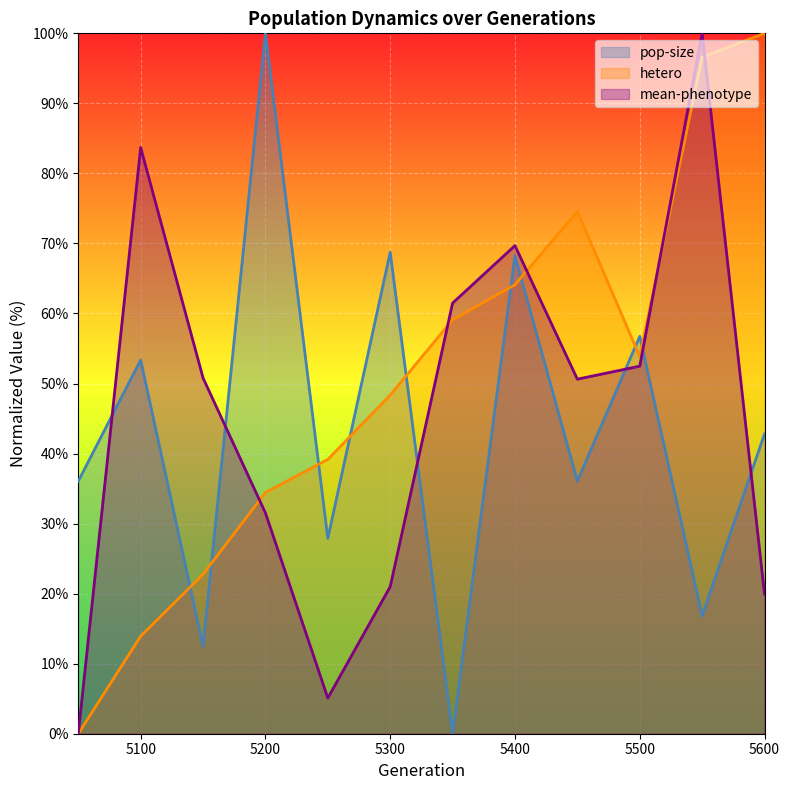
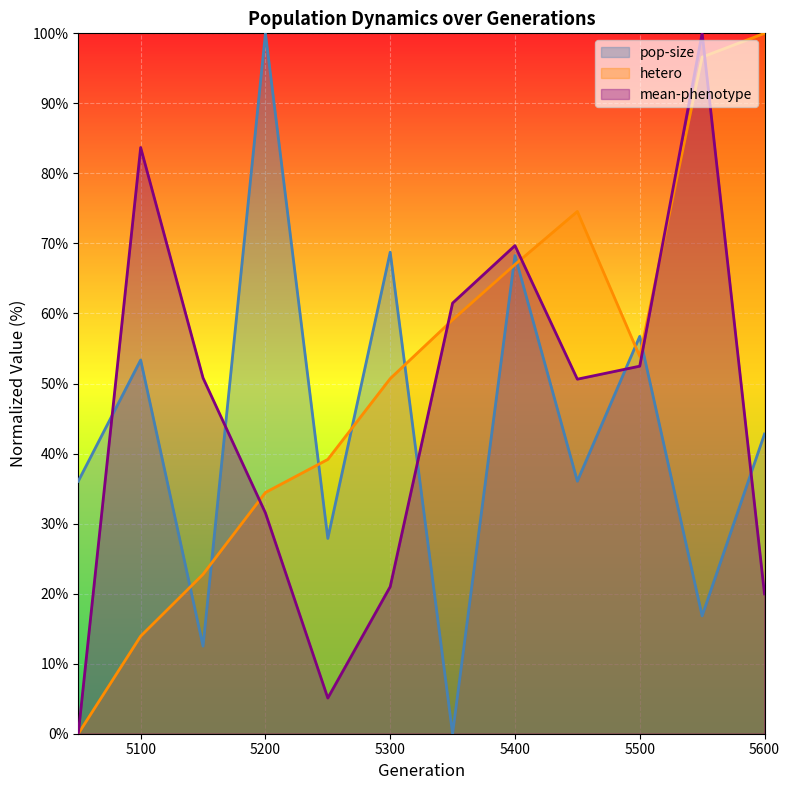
hetero, 5300: 48% -> 51%
hetero, 5400: 64% -> 67%
